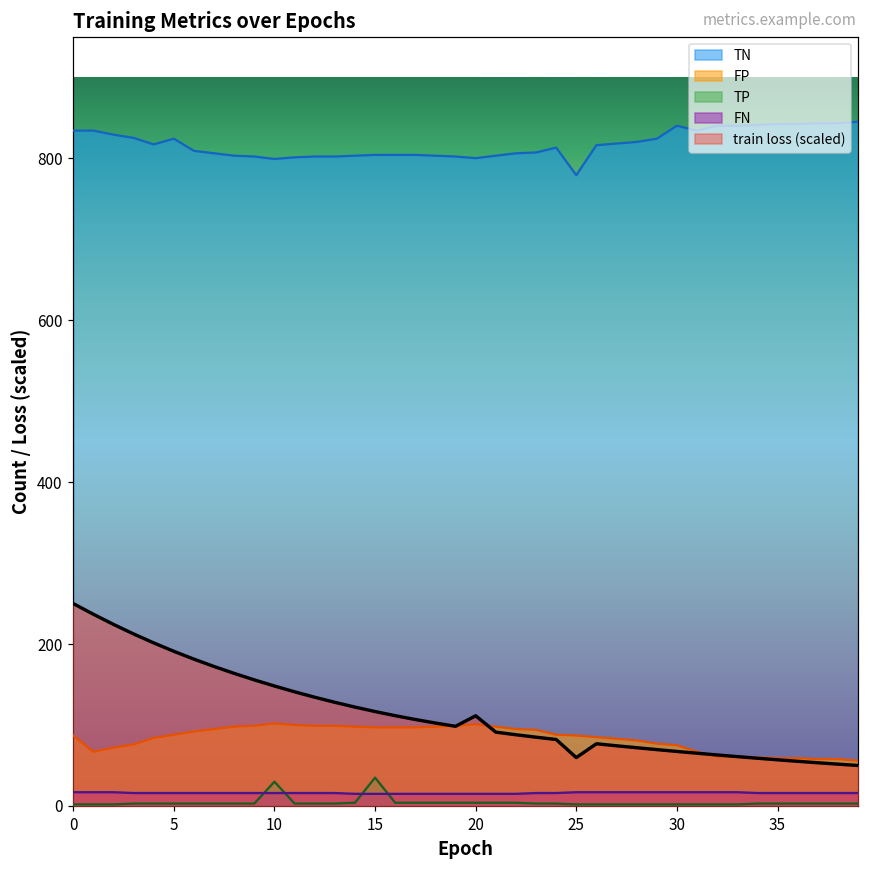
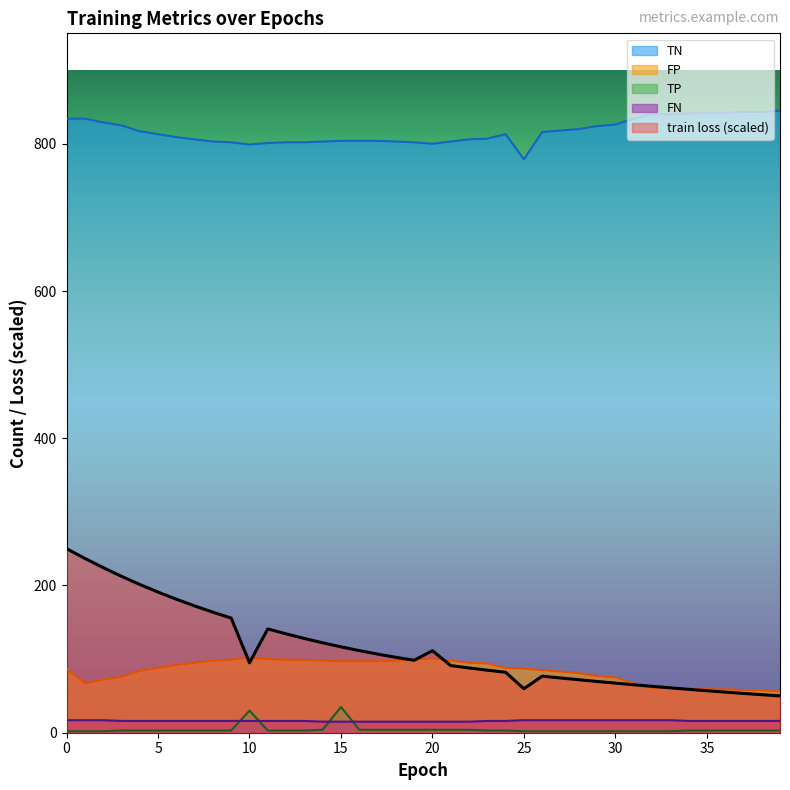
TN, 5: 820 -> 810
train loss (scaled), 10: 150 -> 90
TN, 30: 840 -> 830
